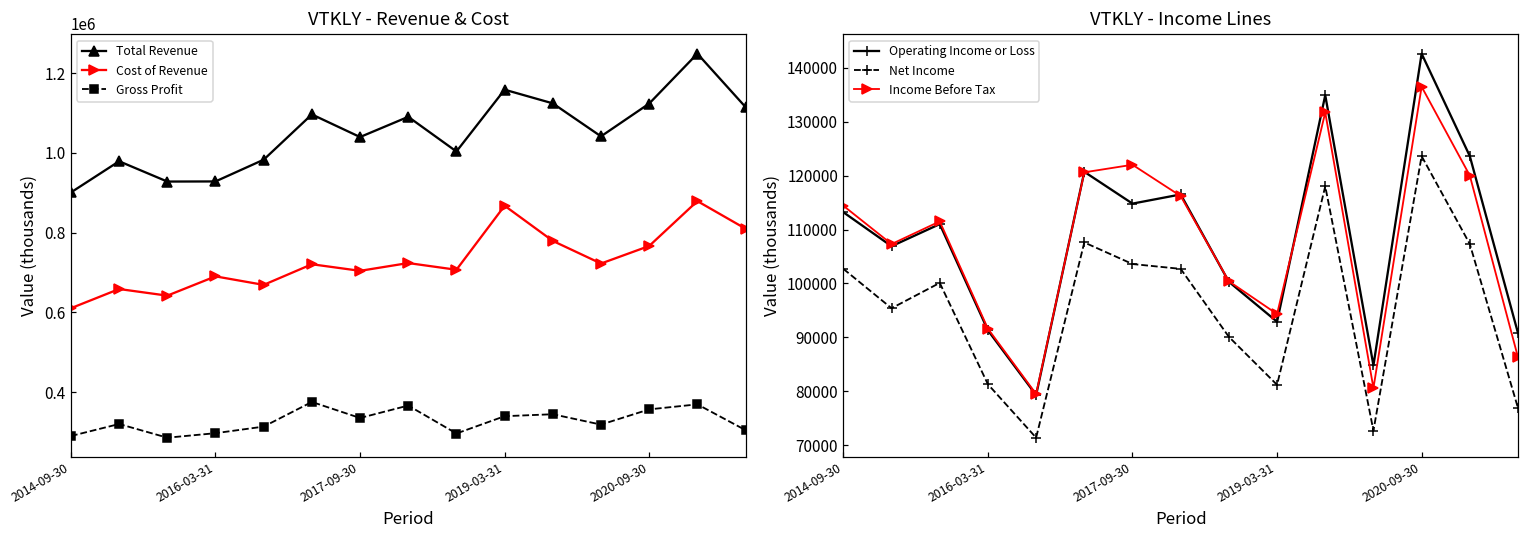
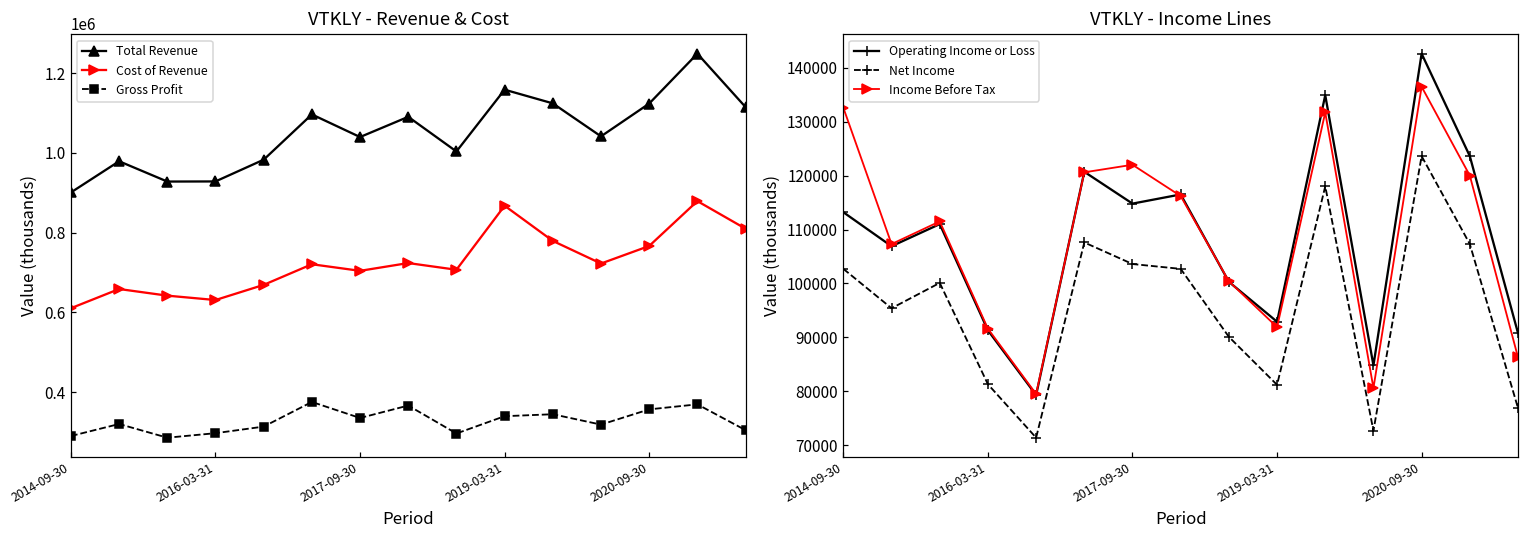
VTKLY - Revenue & Cost, Cost of Revenue, 2016-03-31: 690000 -> 630000
VTKLY - Income Lines, Income Before Tax, 2014-09-30: 114000 -> 133000
VTKLY - Income Lines, Income Before Tax, 2019-03-31: 94000 -> 92000
